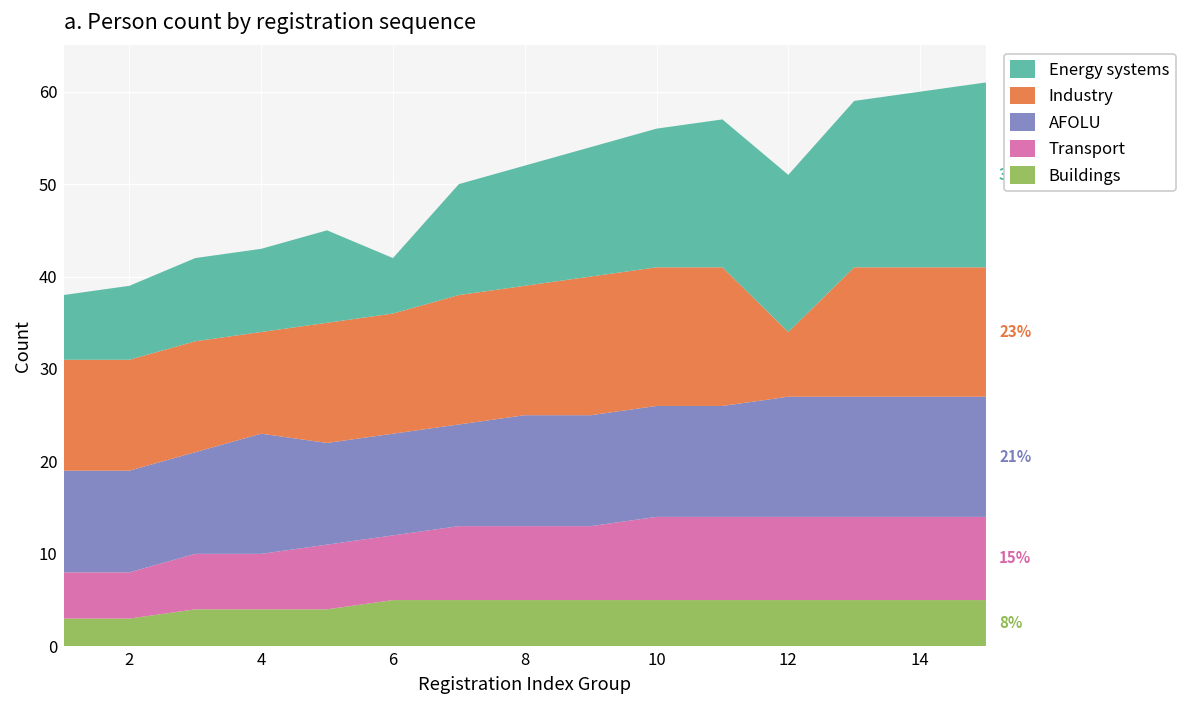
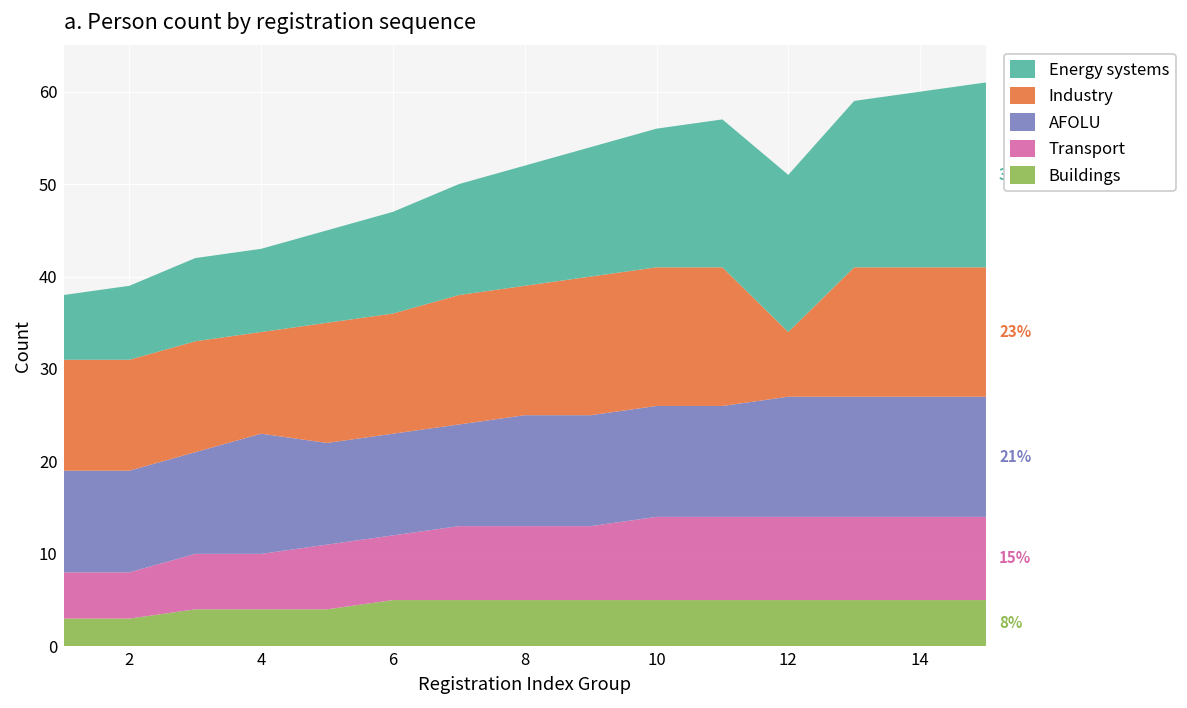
Energy systems, 6: 6 -> 11
